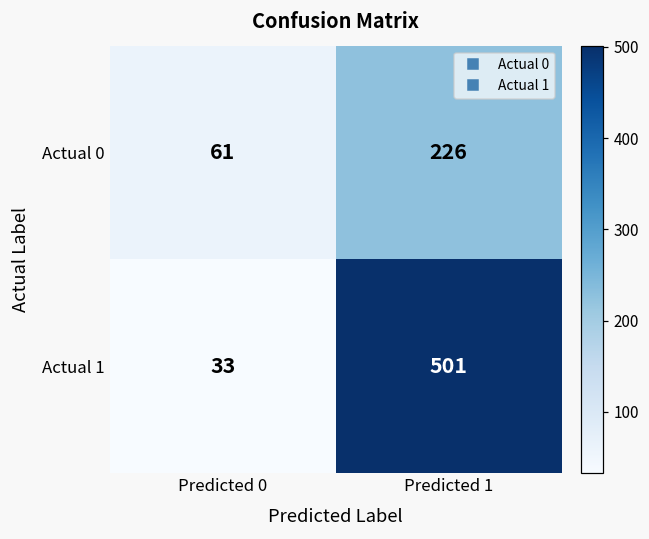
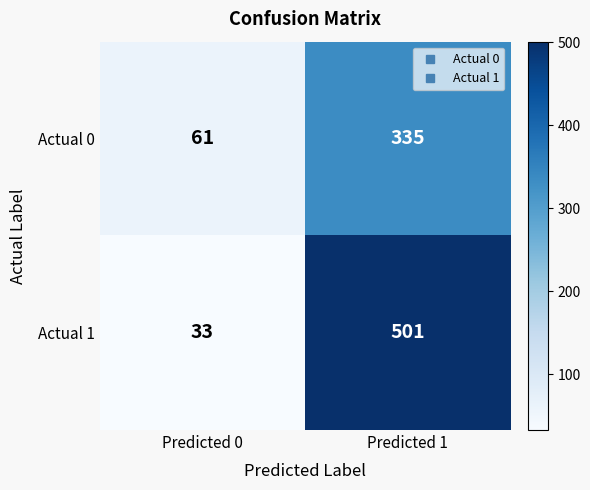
Actual 0, Predicted 1: 226 -> 335
